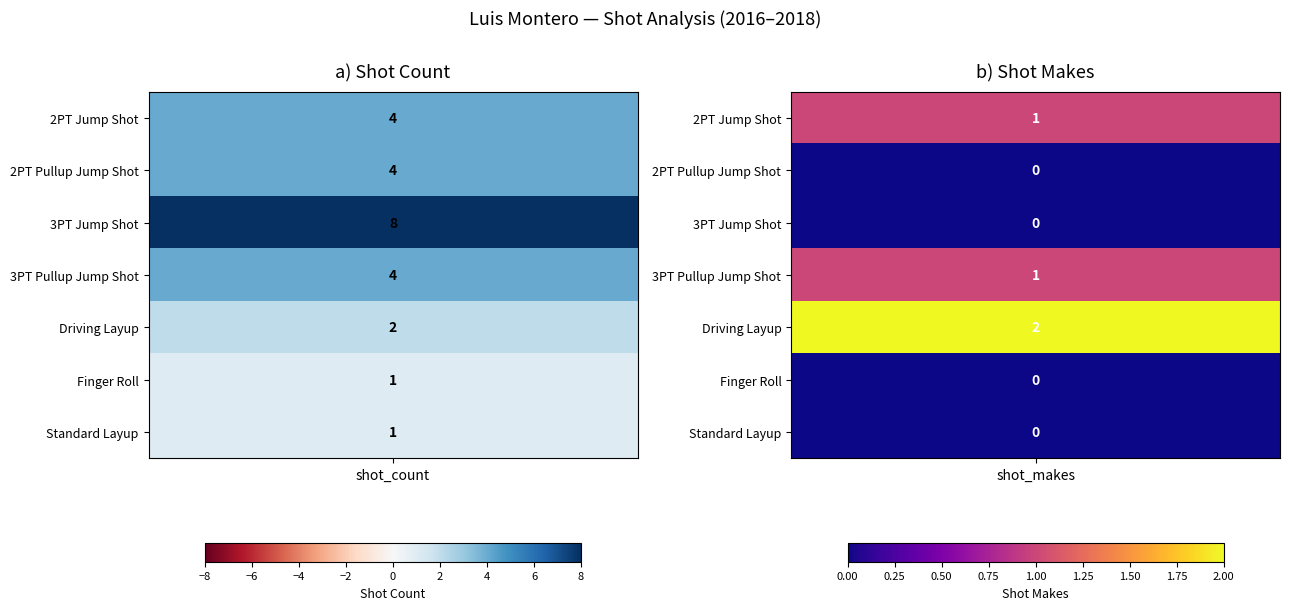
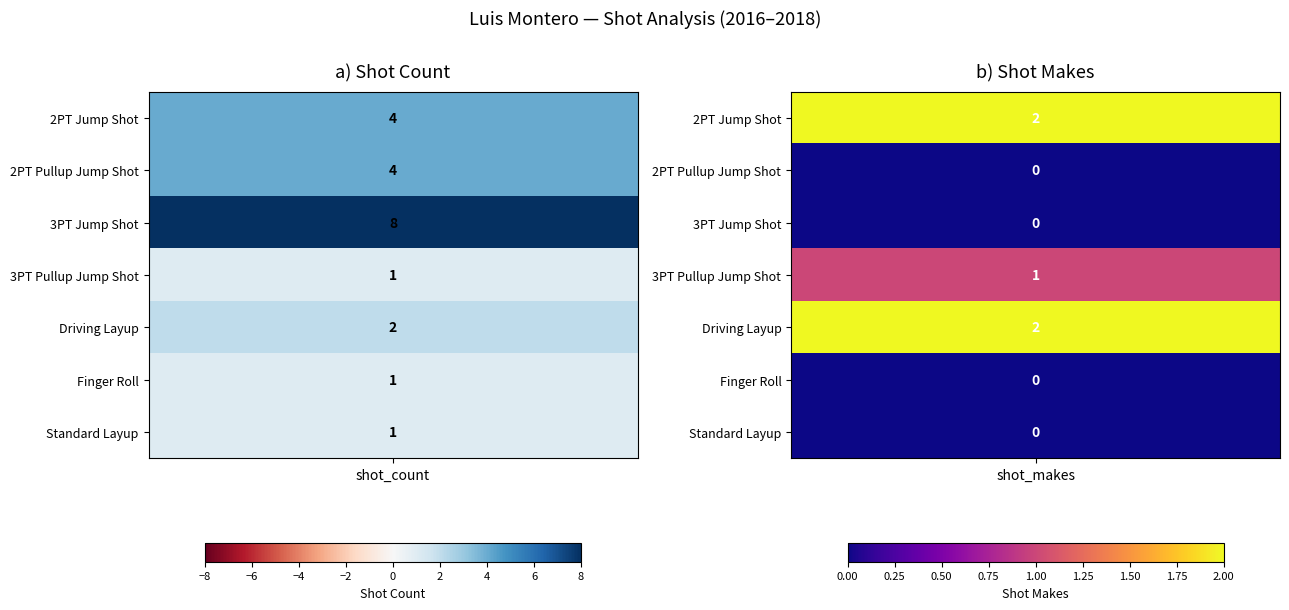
a) Shot Count, 3PT Pullup Jump Shot, shot_count: 4 -> 1
b) Shot Makes, 2PT Jump Shot, shot_makes: 1 -> 2
